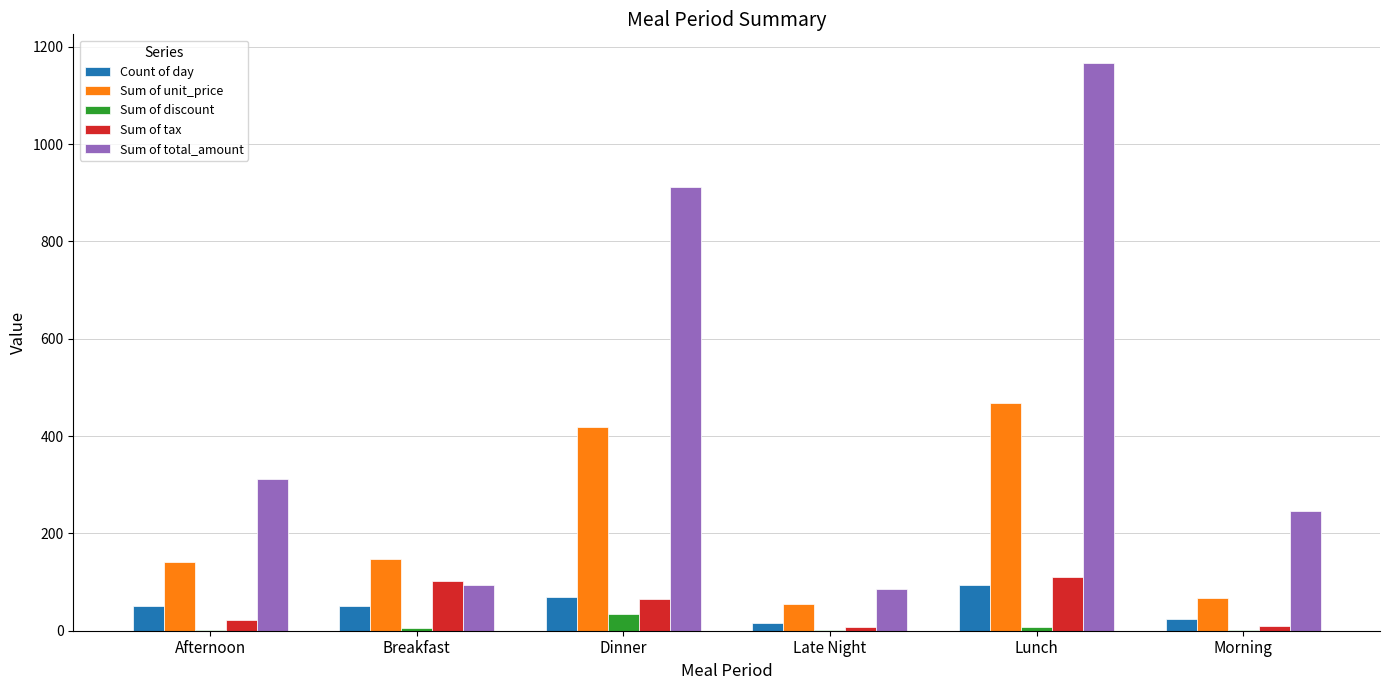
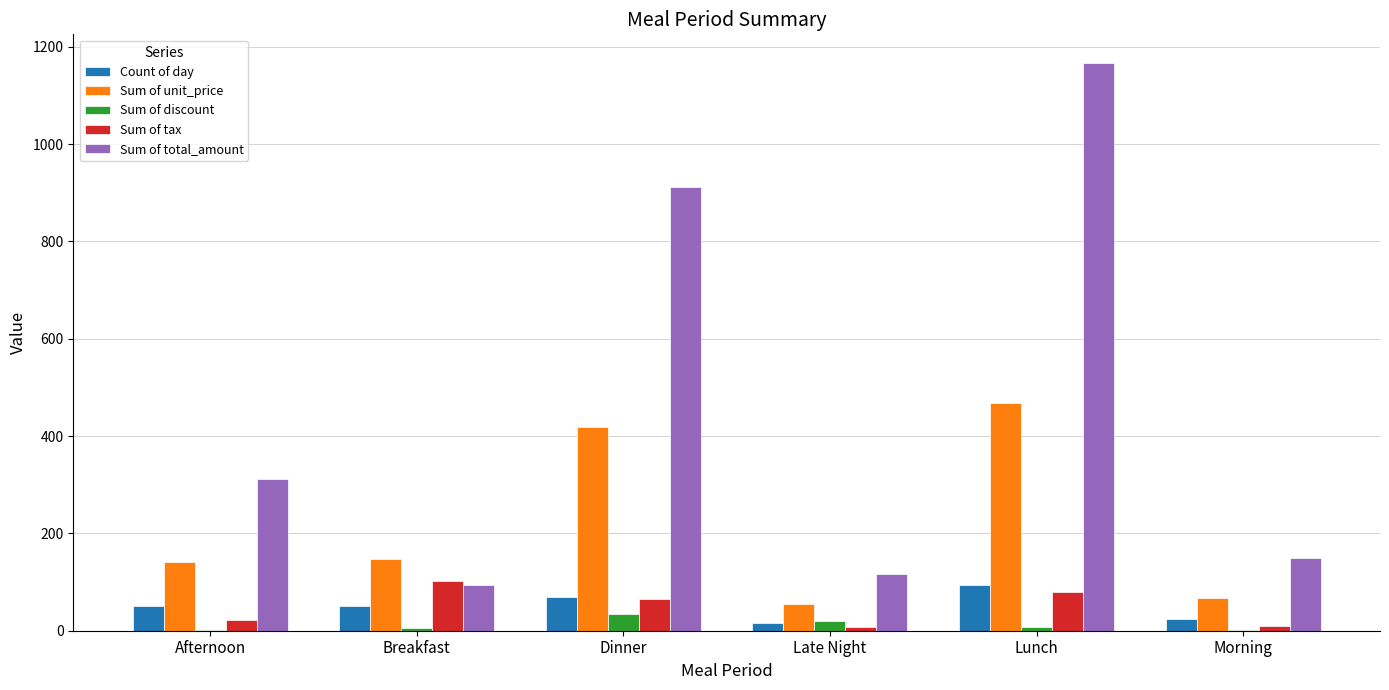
Sum of discount, Late Night: 0 -> 20
Sum of total_amount, Late Night: 90 -> 120
Sum of tax, Lunch: 110 -> 80
Sum of total_amount, Morning: 250 -> 150
